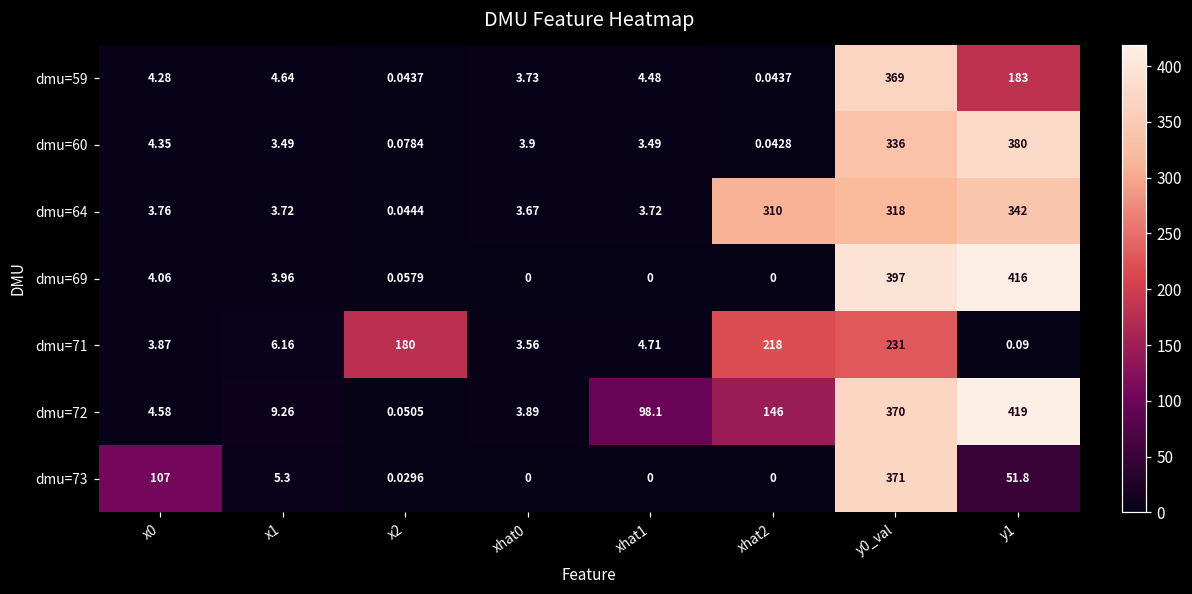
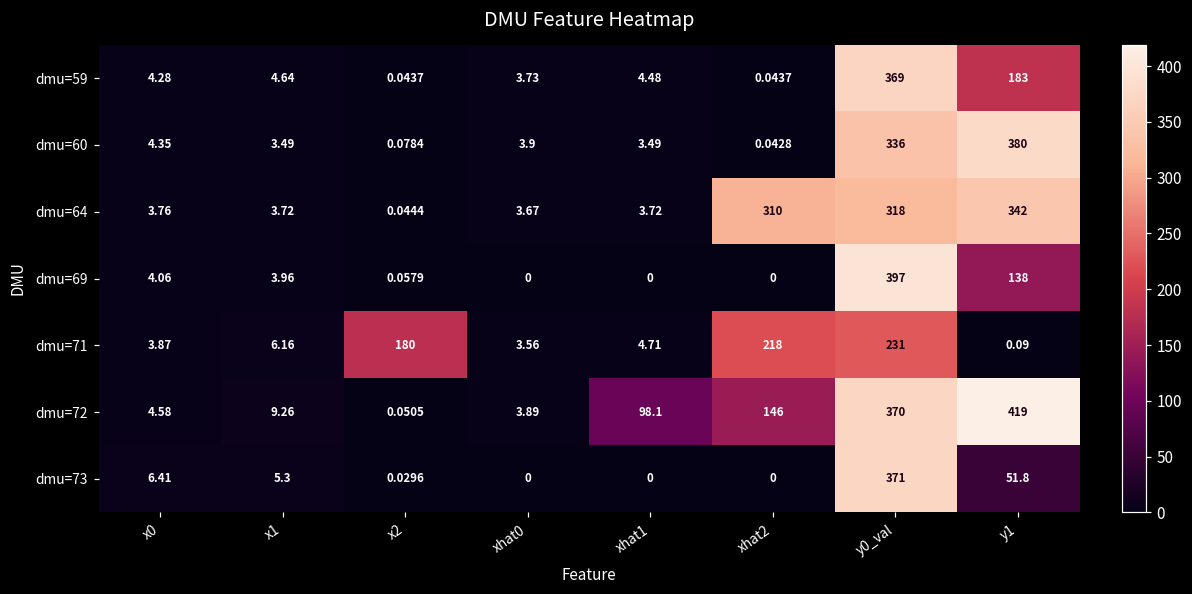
dmu=69, y1: 416 -> 138
dmu=73, x0: 107 -> 6.41
